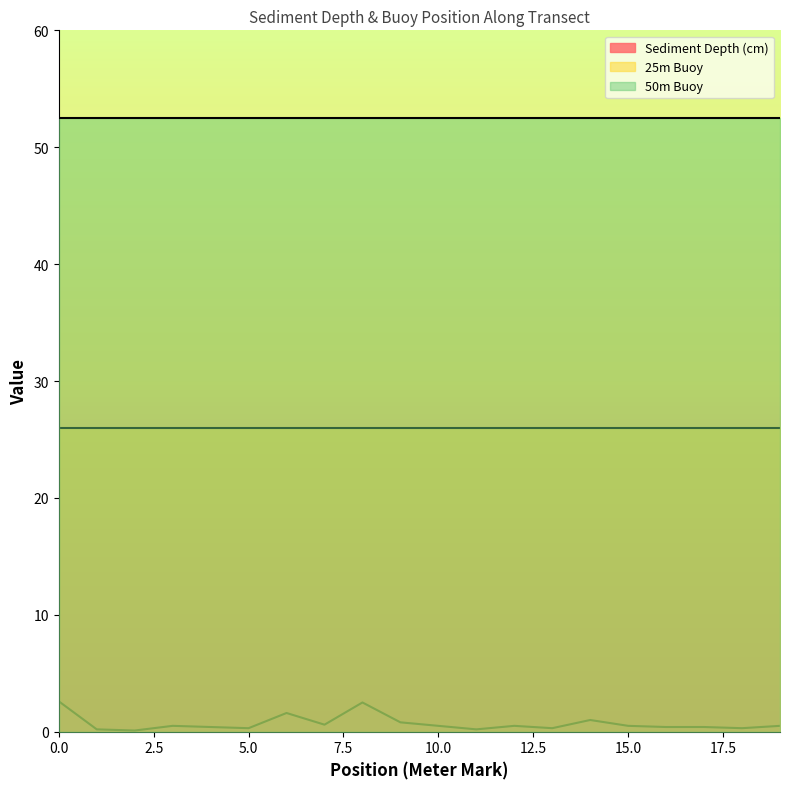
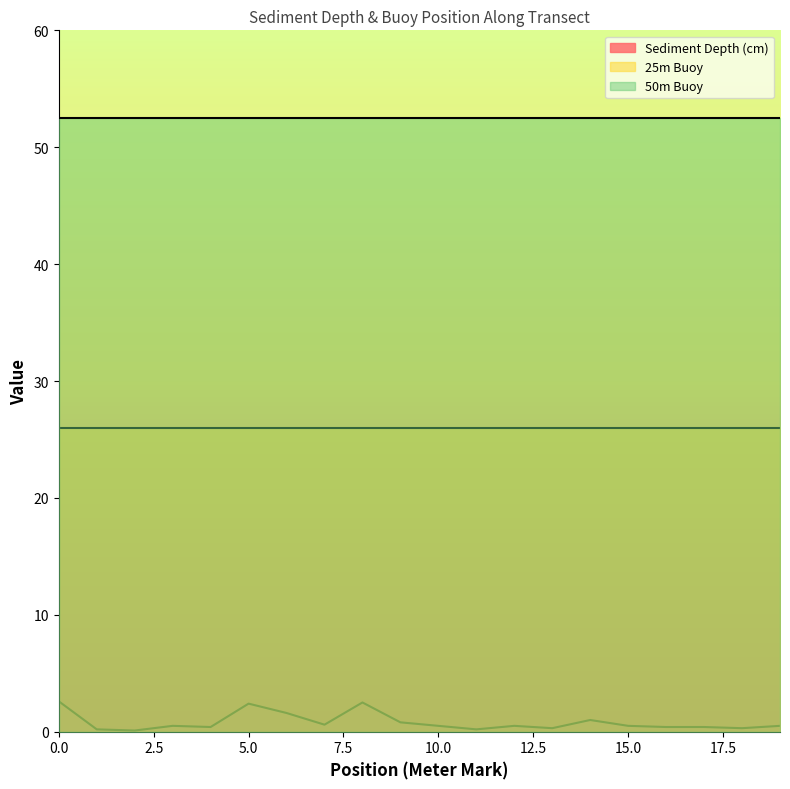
Sediment Depth (cm), 5.0: 0.3 -> 2.4
